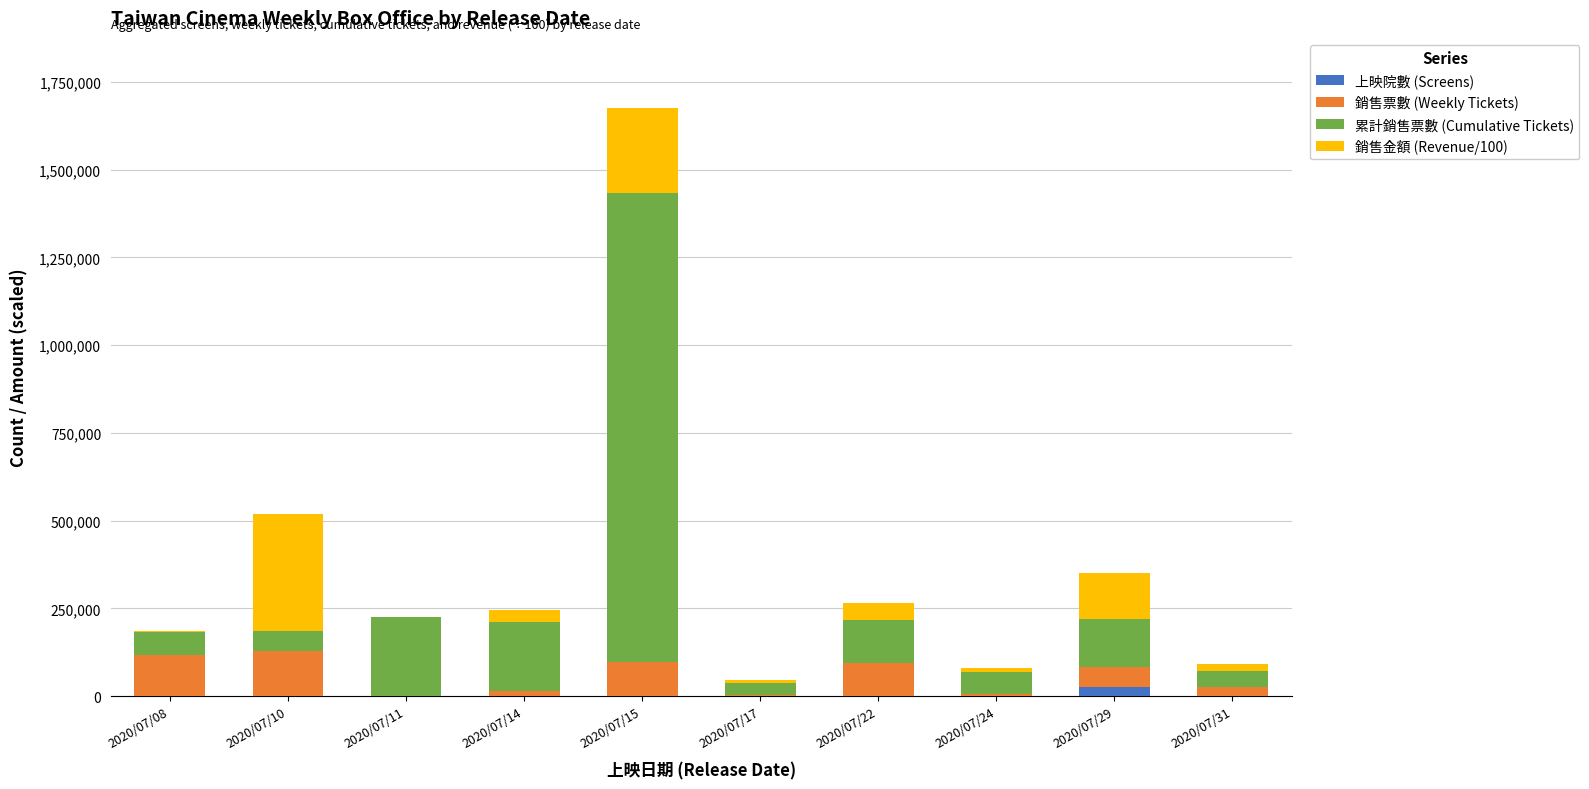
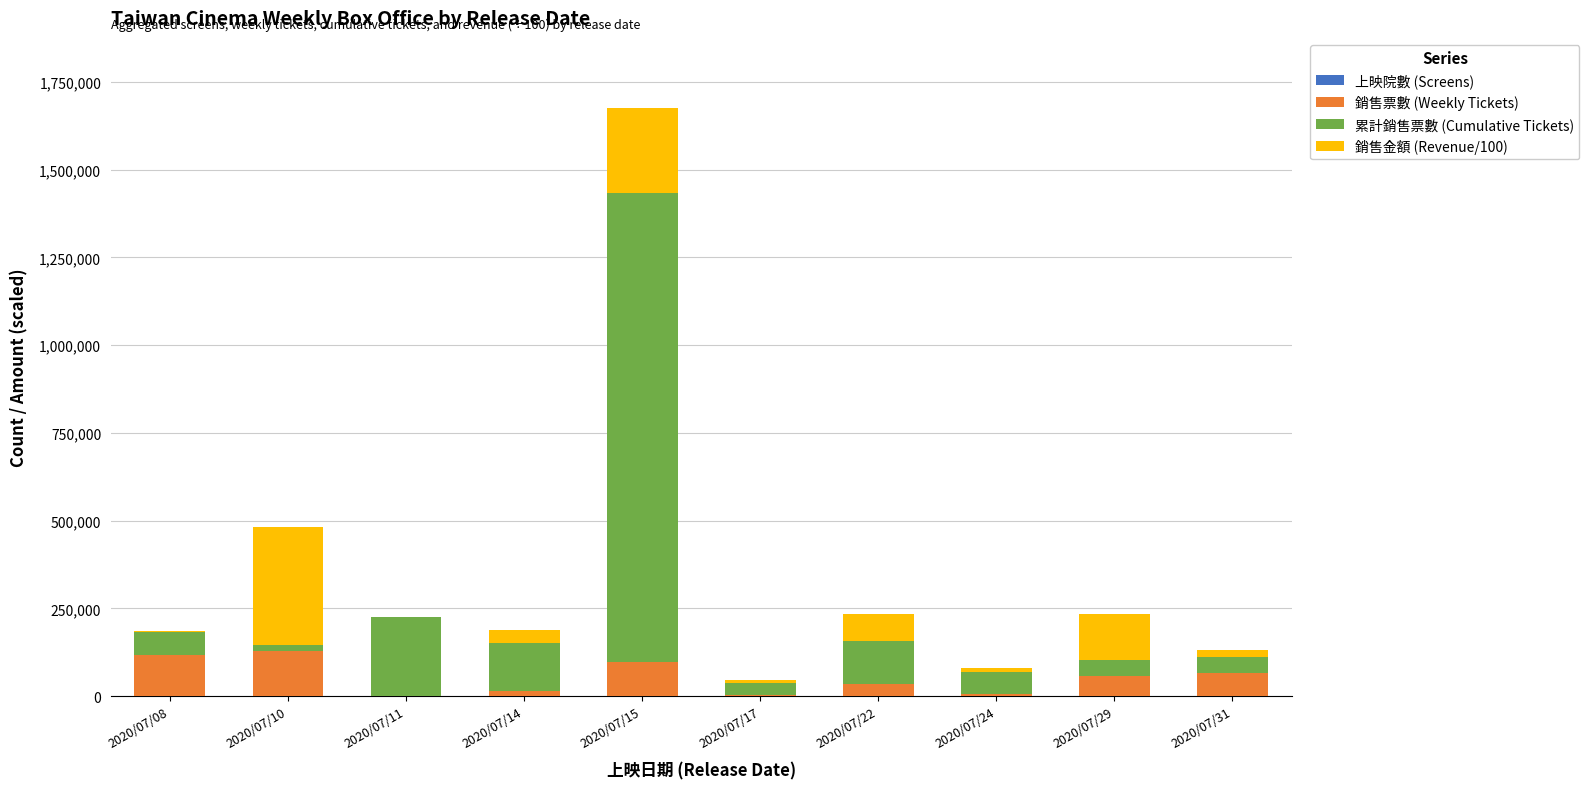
累計銷售票數 (Cumulative Tickets), 2020/07/10: 60,000 -> 20,000
累計銷售票數 (Cumulative Tickets), 2020/07/14: 200,000 -> 140,000
銷售票數 (Weekly Tickets), 2020/07/22: 90,000 -> 30,000
銷售金額 (Revenue/100), 2020/07/22: 50,000 -> 80,000
上映院數 (Screens), 2020/07/29: 30,000 -> 0
累計銷售票數 (Cumulative Tickets), 2020/07/29: 140,000 -> 50,000
銷售票數 (Weekly Tickets), 2020/07/31: 20,000 -> 70,000
